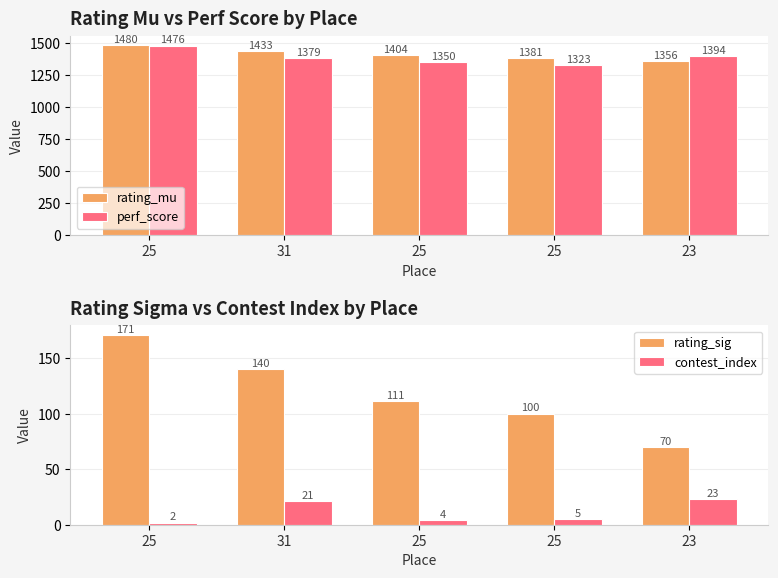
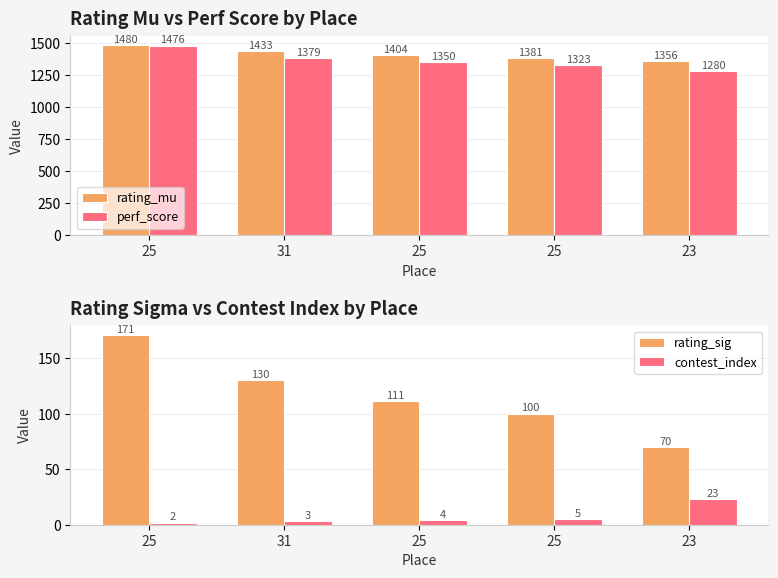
Rating Mu vs Perf Score by Place, perf_score, 23: 1394 -> 1280
Rating Sigma vs Contest Index by Place, rating_sig, 31: 140 -> 130
Rating Sigma vs Contest Index by Place, contest_index, 31: 21 -> 3
